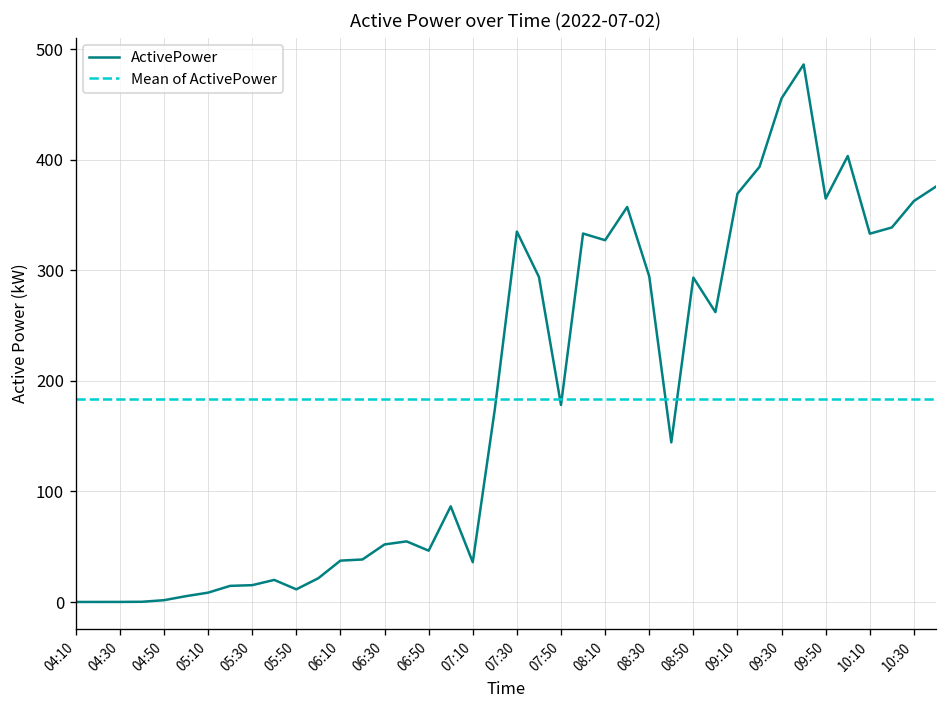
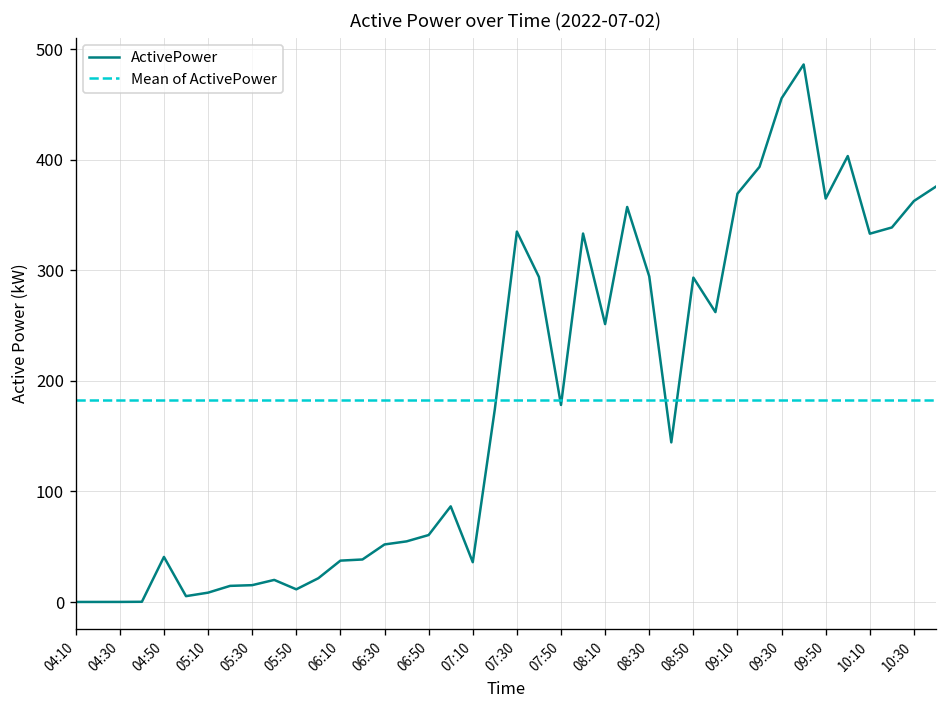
04:50: 0 -> 40
06:50: 50 -> 60
08:10: 330 -> 250
